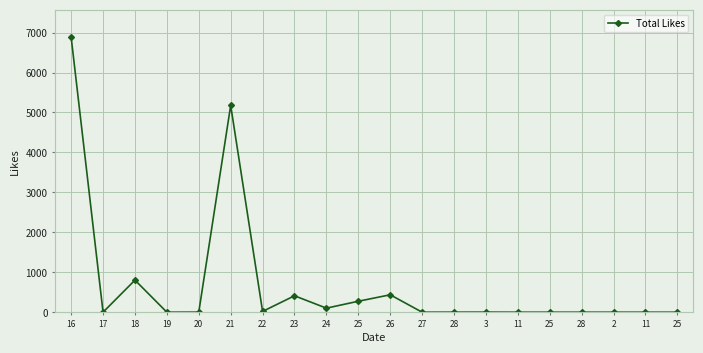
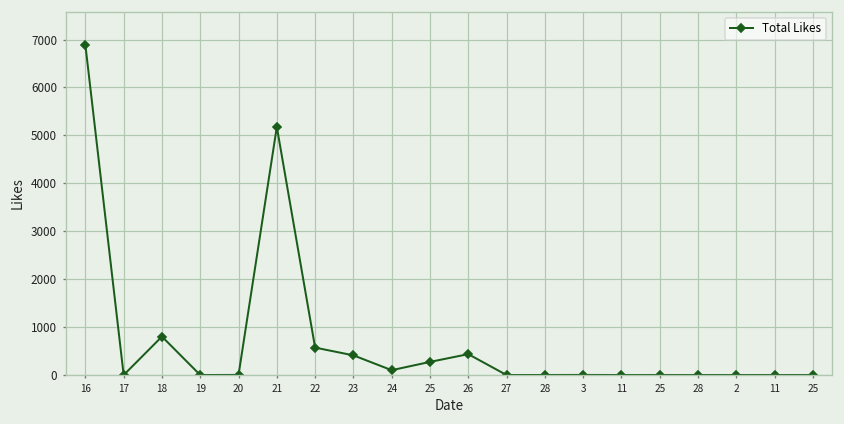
22: 0 -> 600
